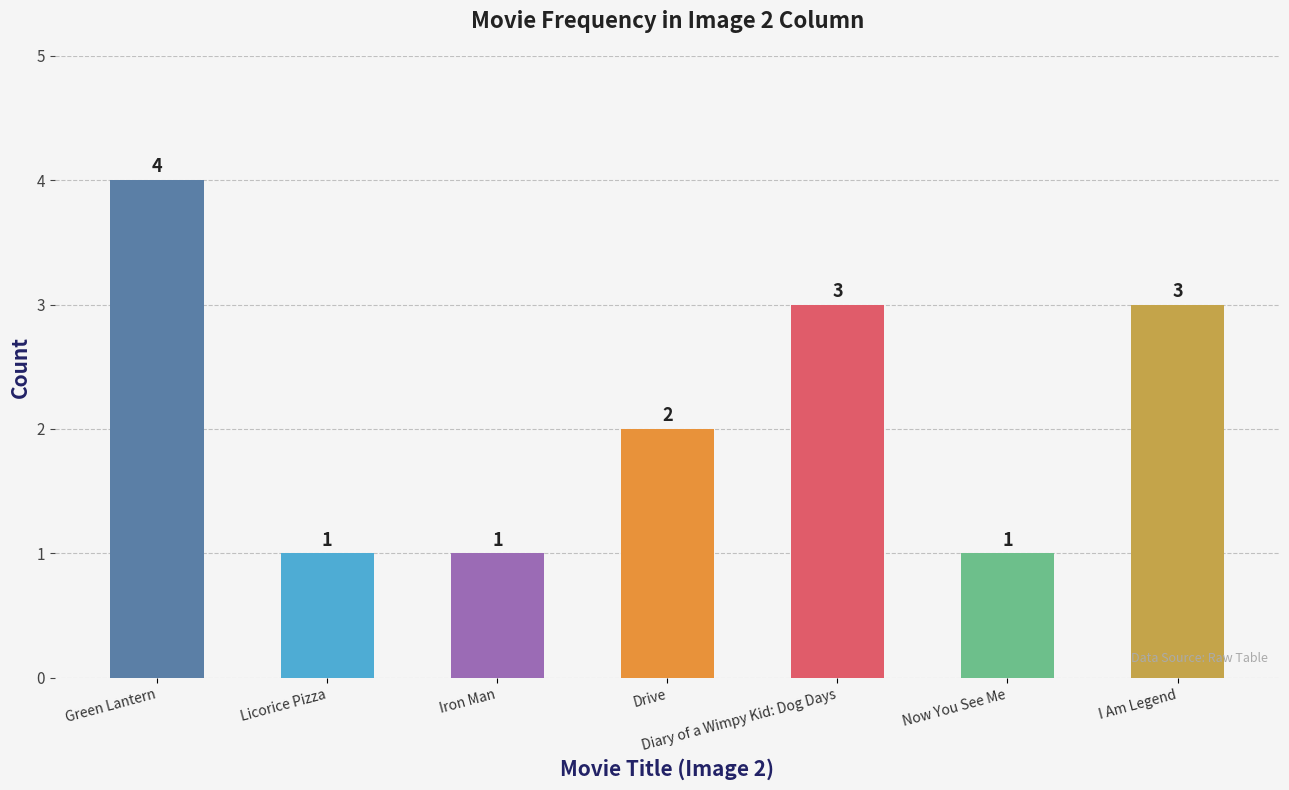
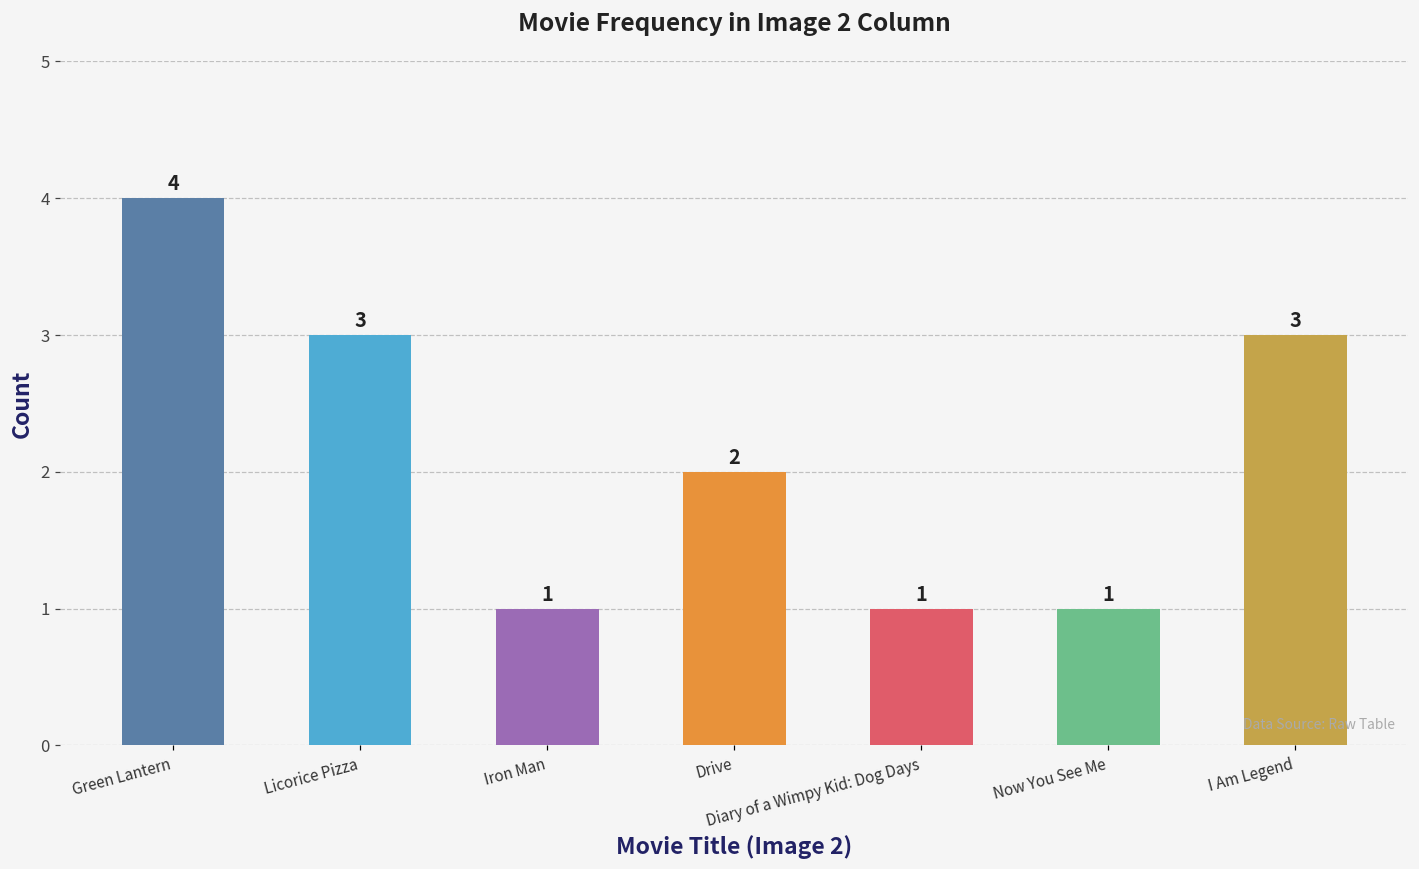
Licorice Pizza: 1 -> 3
Diary of a Wimpy Kid: Dog Days: 3 -> 1
